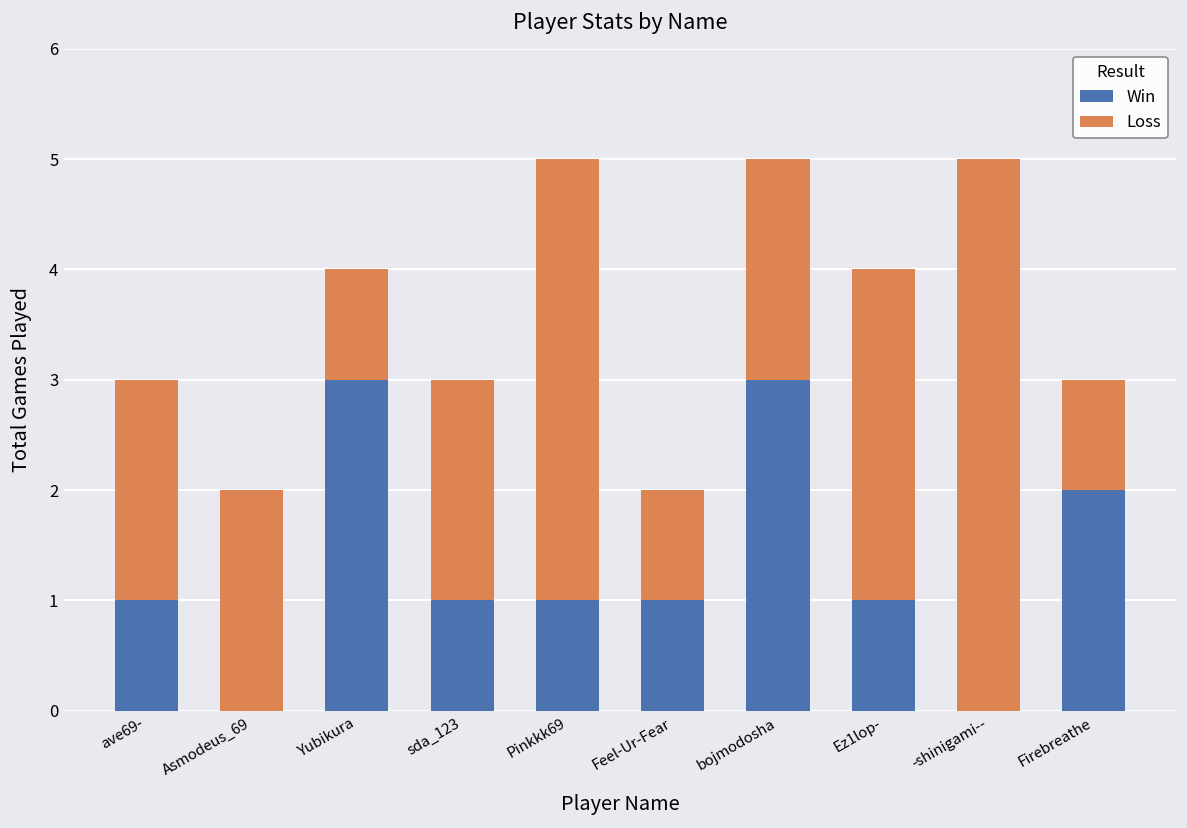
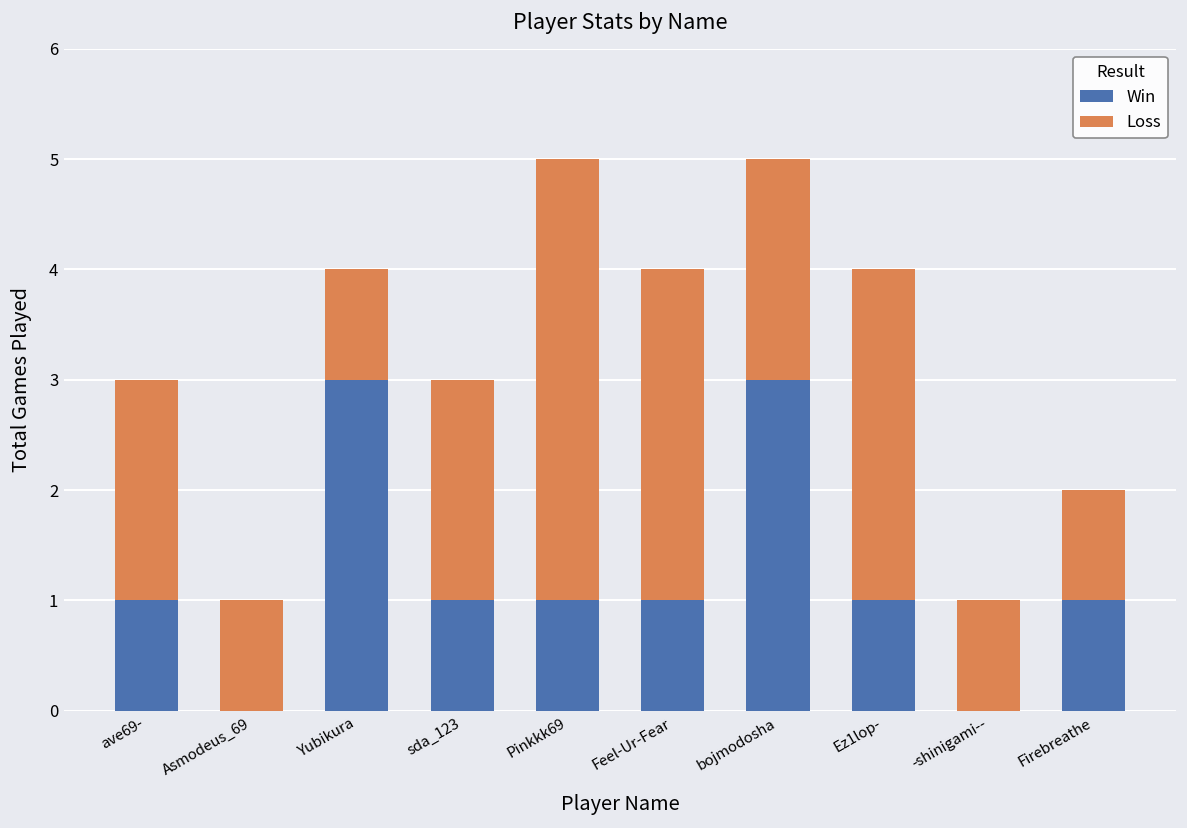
Loss, Asmodeus_69: 2 -> 1
Loss, Feel-Ur-Fear: 1 -> 3
Loss, -shinigami--: 5 -> 1
Win, Firebreathe: 2 -> 1
